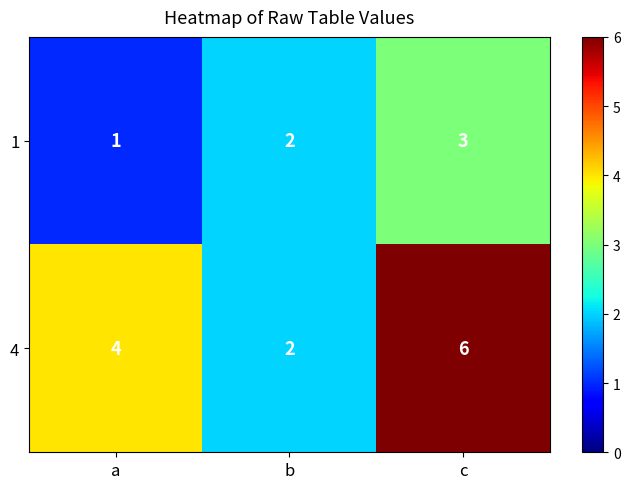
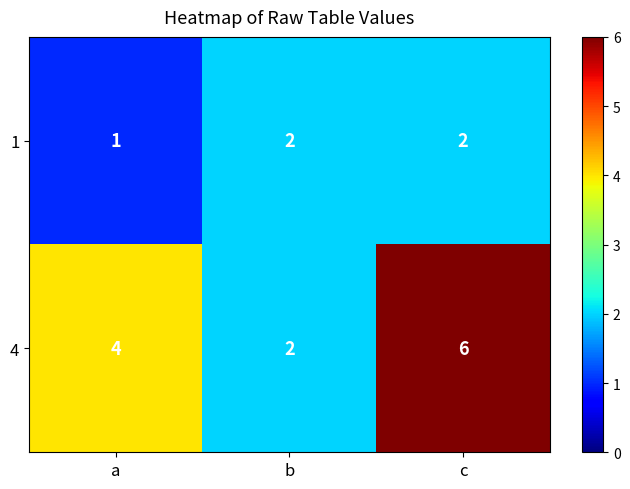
1, c: 3 -> 2
